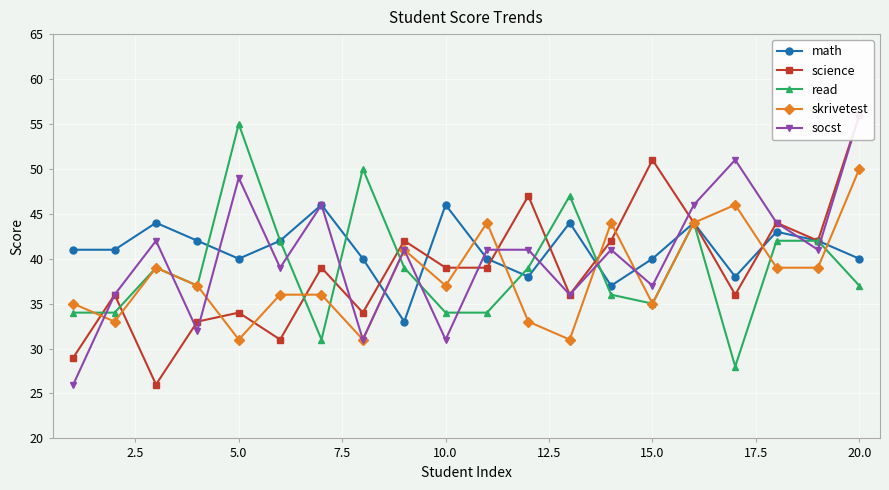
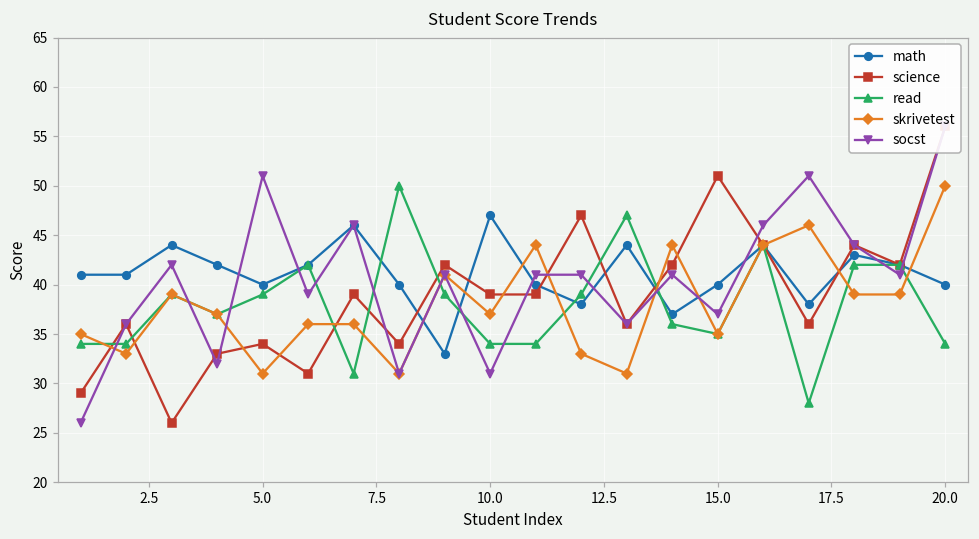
read, 5.0: 55 -> 39
socst, 5.0: 49 -> 51
math, 10.0: 46 -> 47
read, 20.0: 37 -> 34
